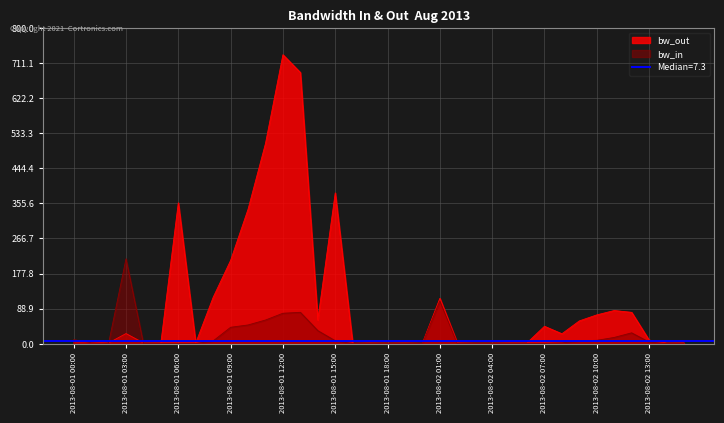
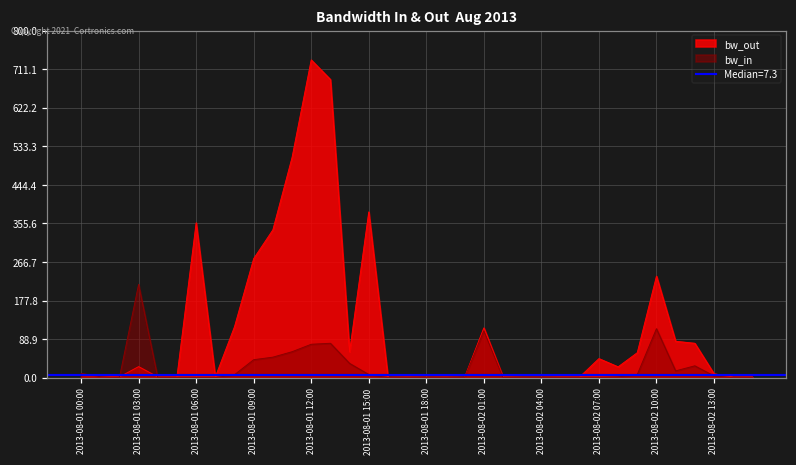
bw_out, 2013-08-01 09:00: 210 -> 270
bw_out, 2013-08-02 10:00: 70 -> 230
bw_in, 2013-08-02 10:00: 10 -> 110
